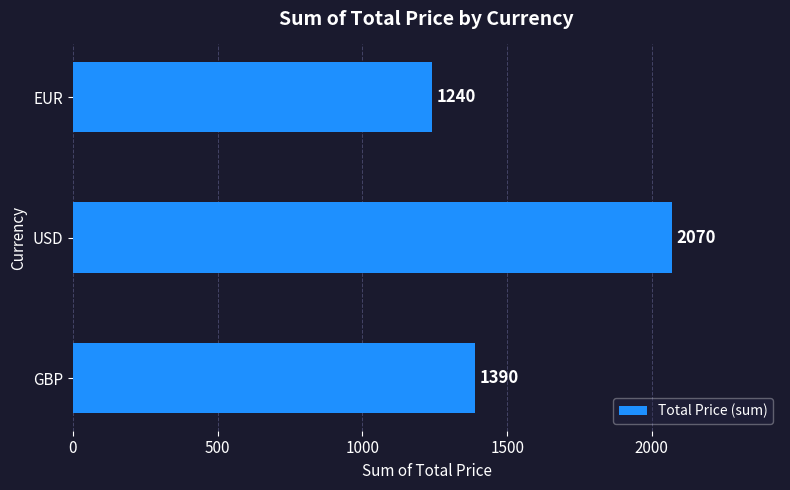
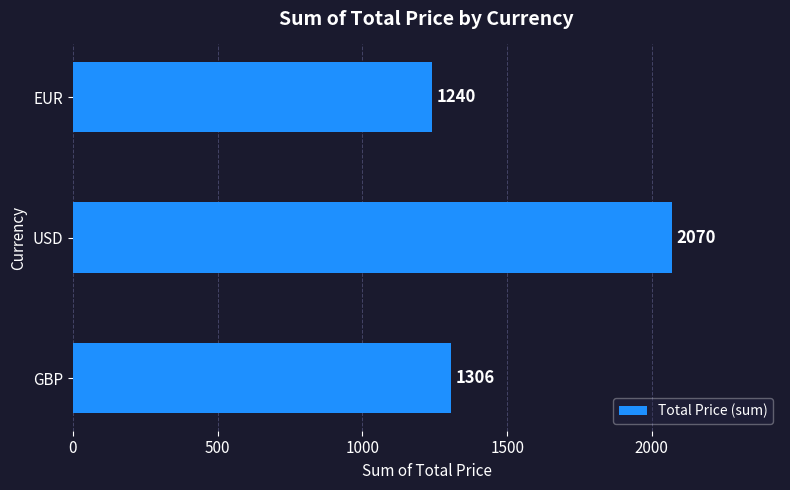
GBP: 1390 -> 1306
